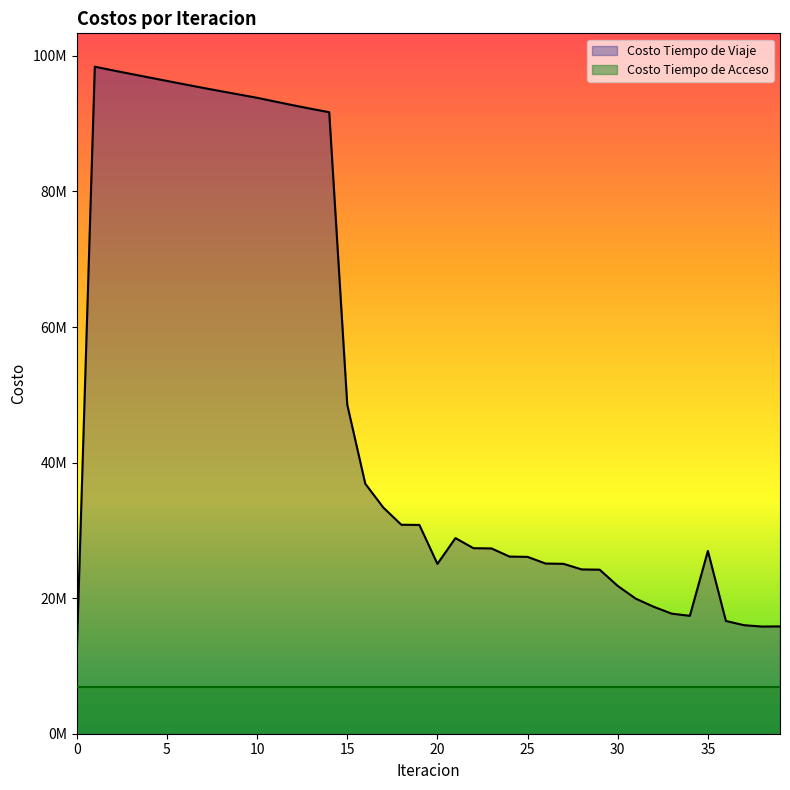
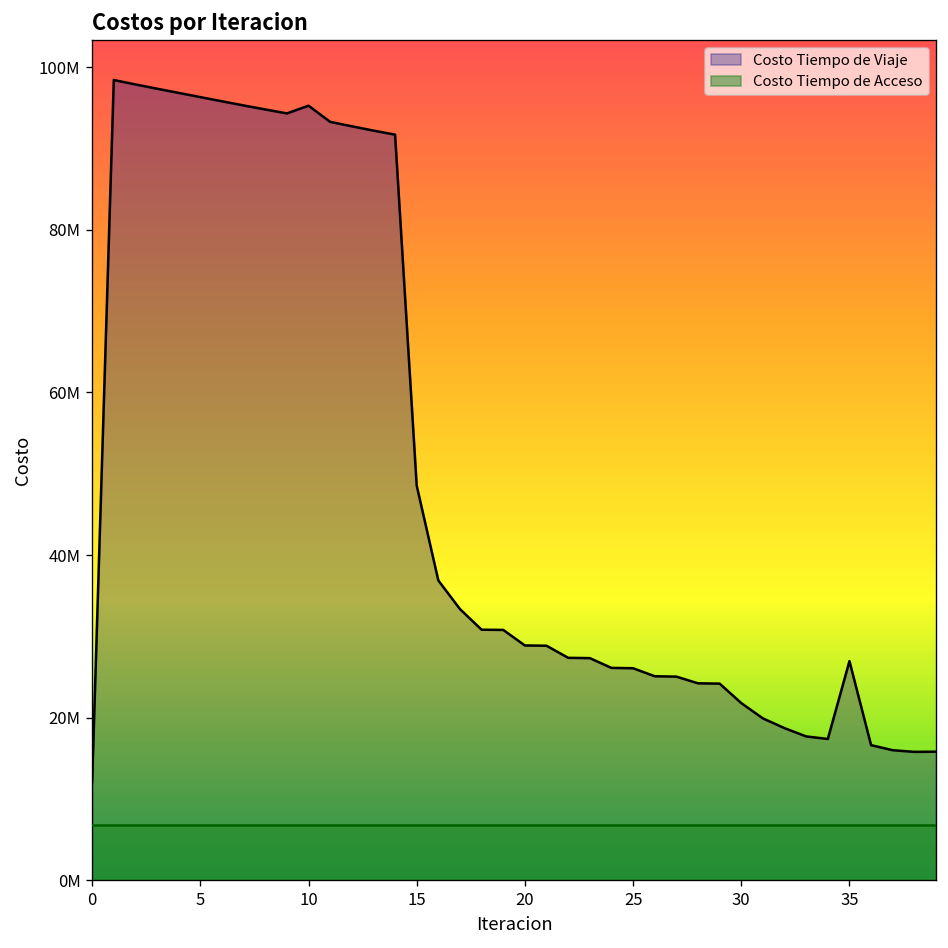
Costo Tiempo de Viaje, 10: 94000000 -> 95000000
Costo Tiempo de Viaje, 20: 25000000 -> 29000000
